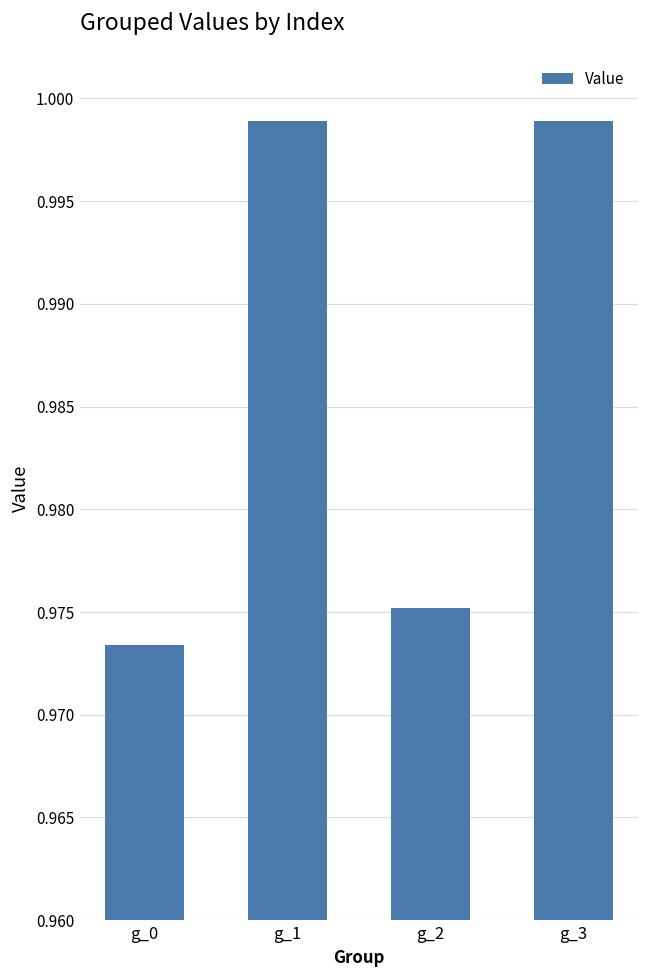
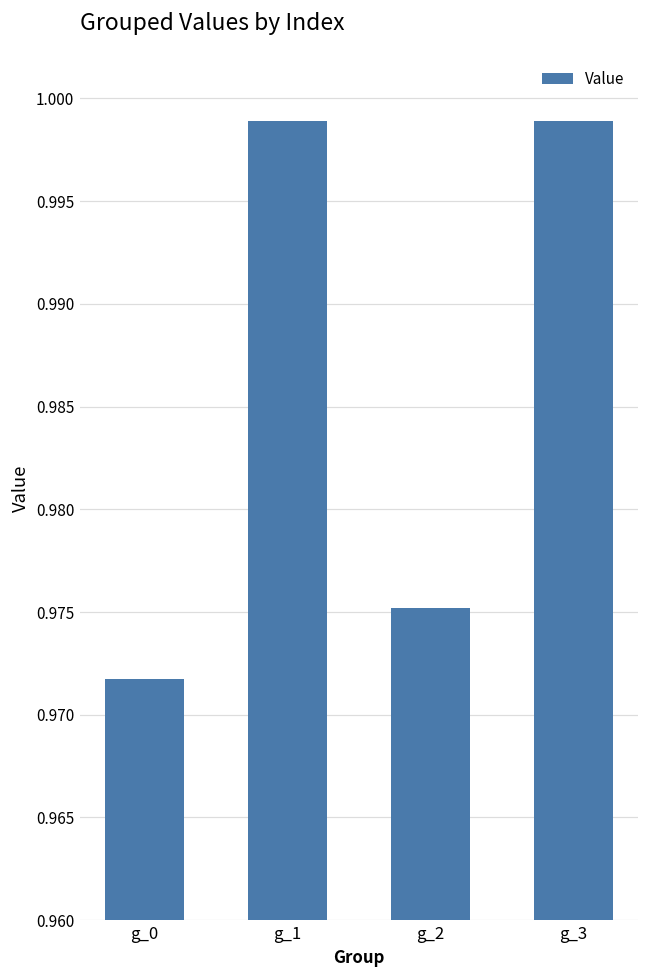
g_0: 0.9734 -> 0.9717
